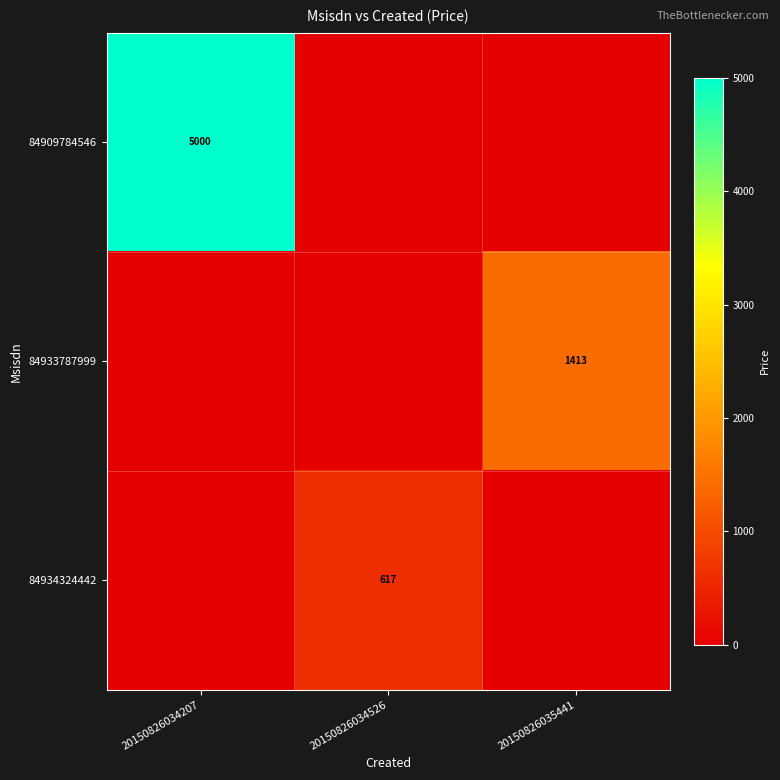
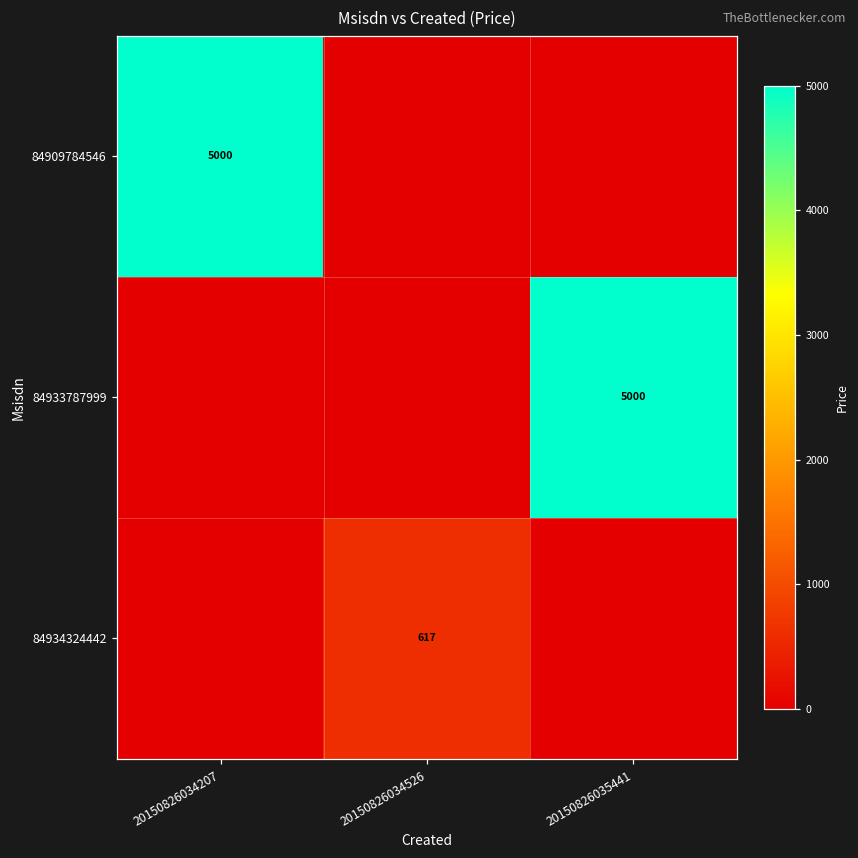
84933787999, 20150826035441: 1413 -> 5000
